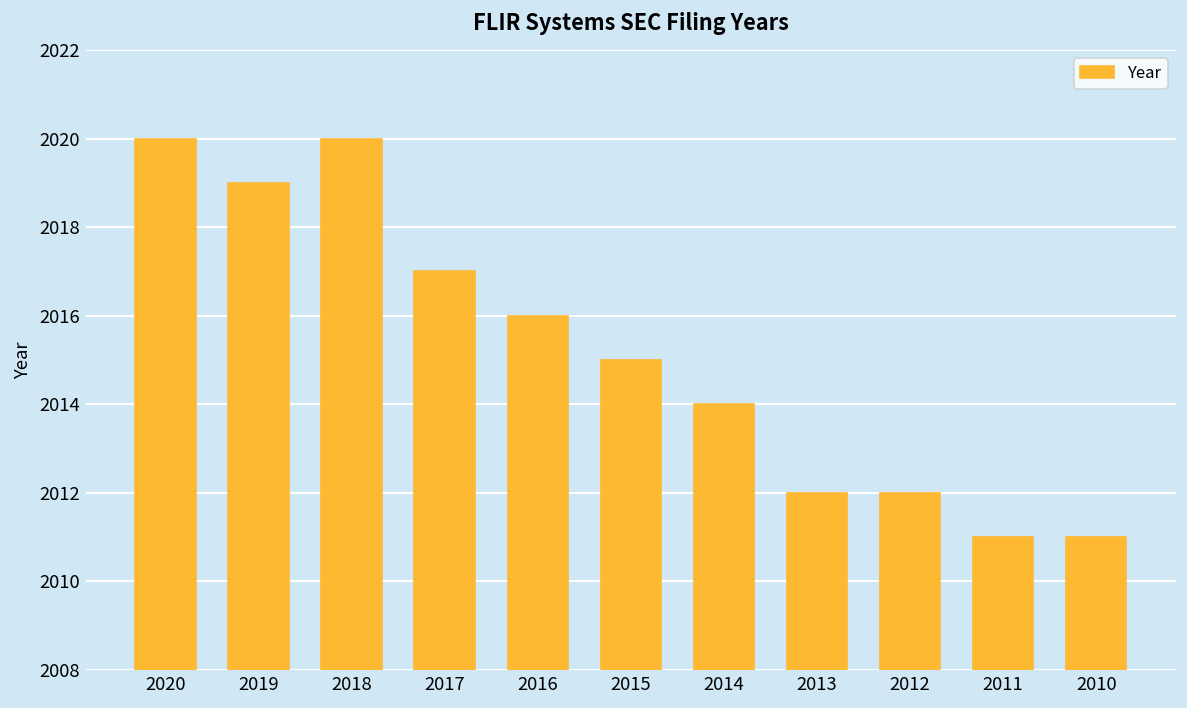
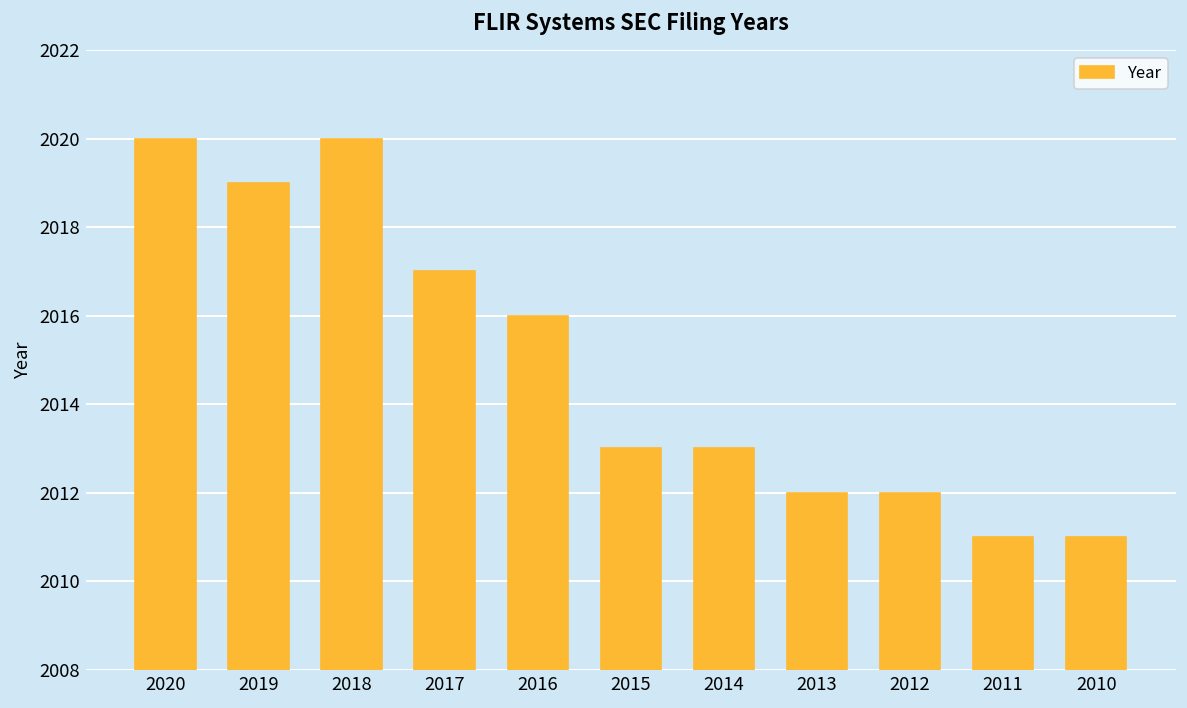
2015: 2015 -> 2013
2014: 2014 -> 2013
